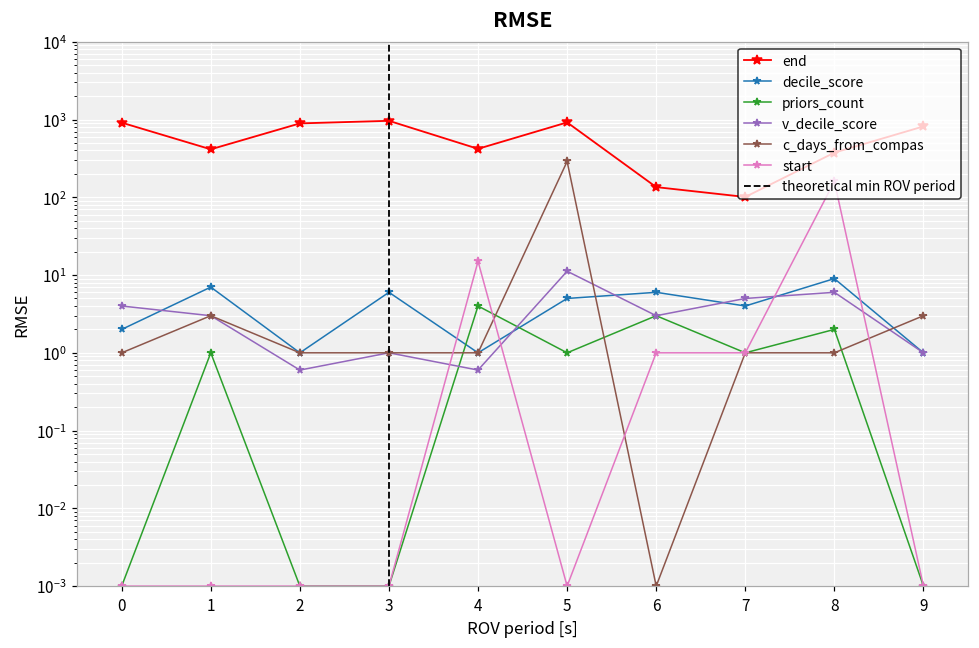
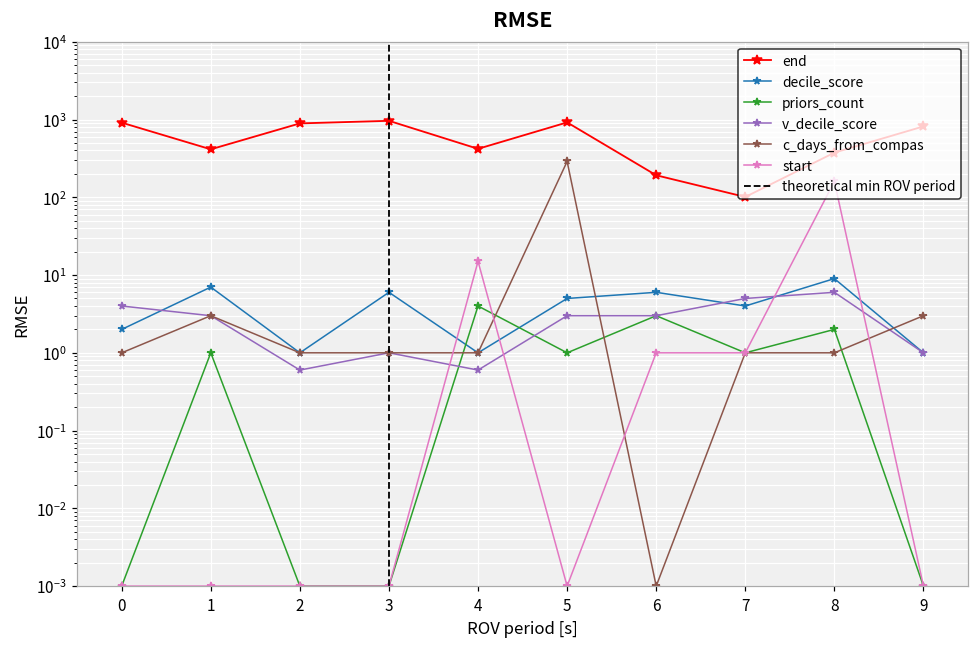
v_decile_score, 5: 11 -> 3.0
end, 6: 140 -> 190
